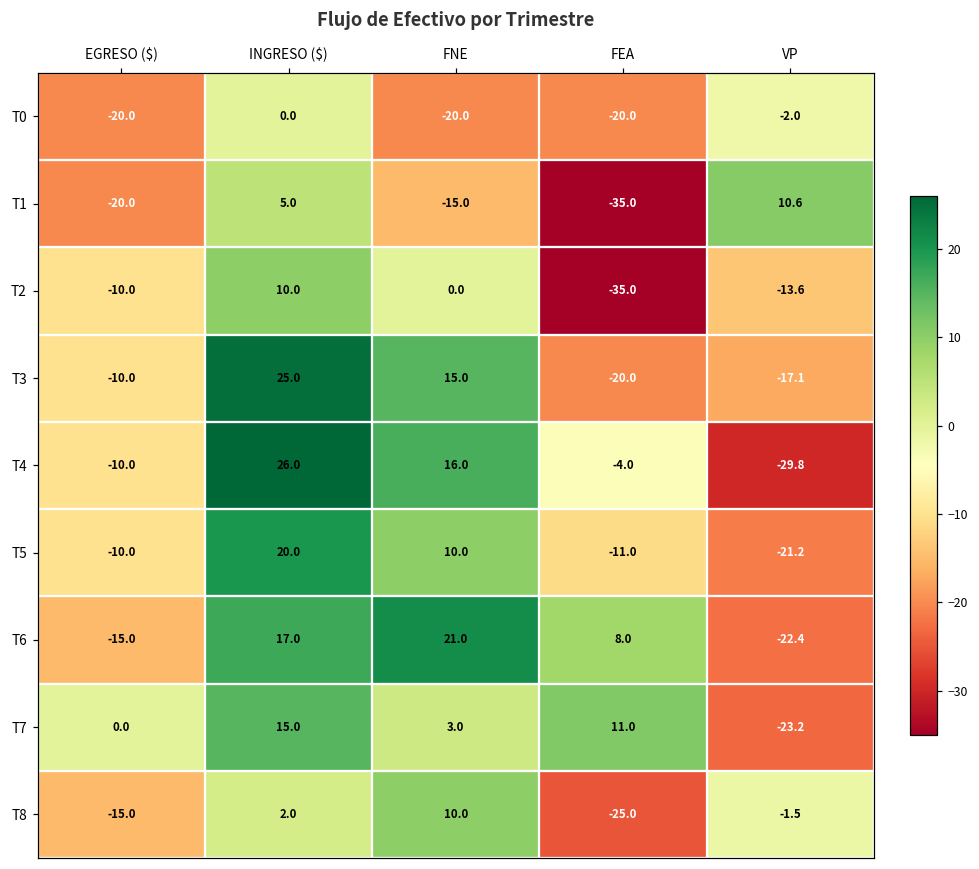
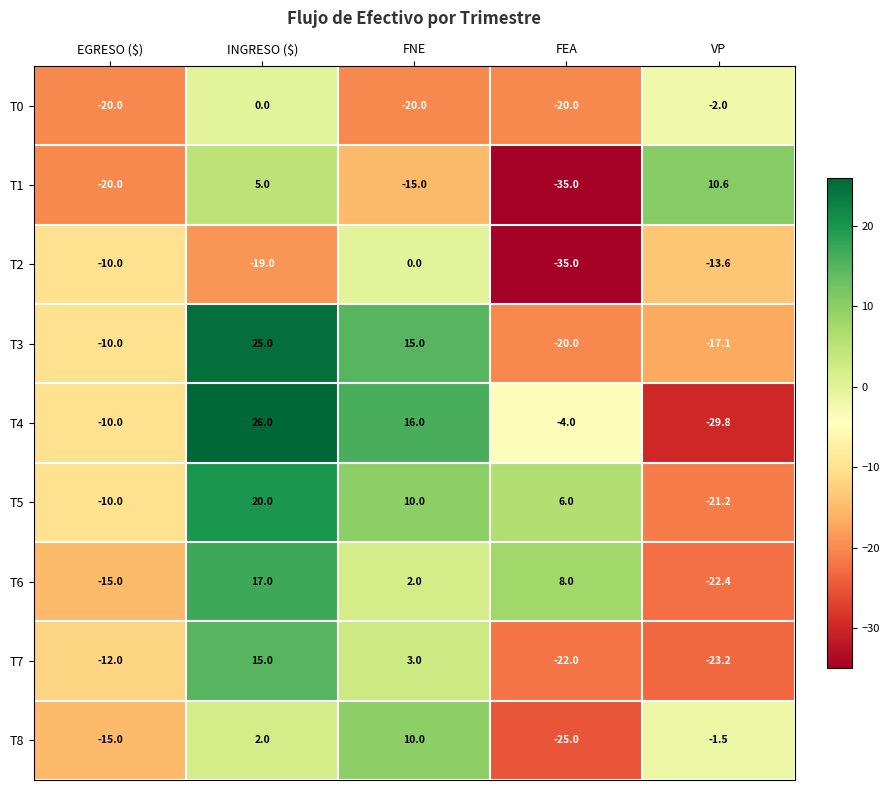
T2, INGRESO ($): 10.0 -> -19.0
T5, FEA: -11.0 -> 6.0
T6, FNE: 21.0 -> 2.0
T7, EGRESO ($): 0.0 -> -12.0
T7, FEA: 11.0 -> -22.0
